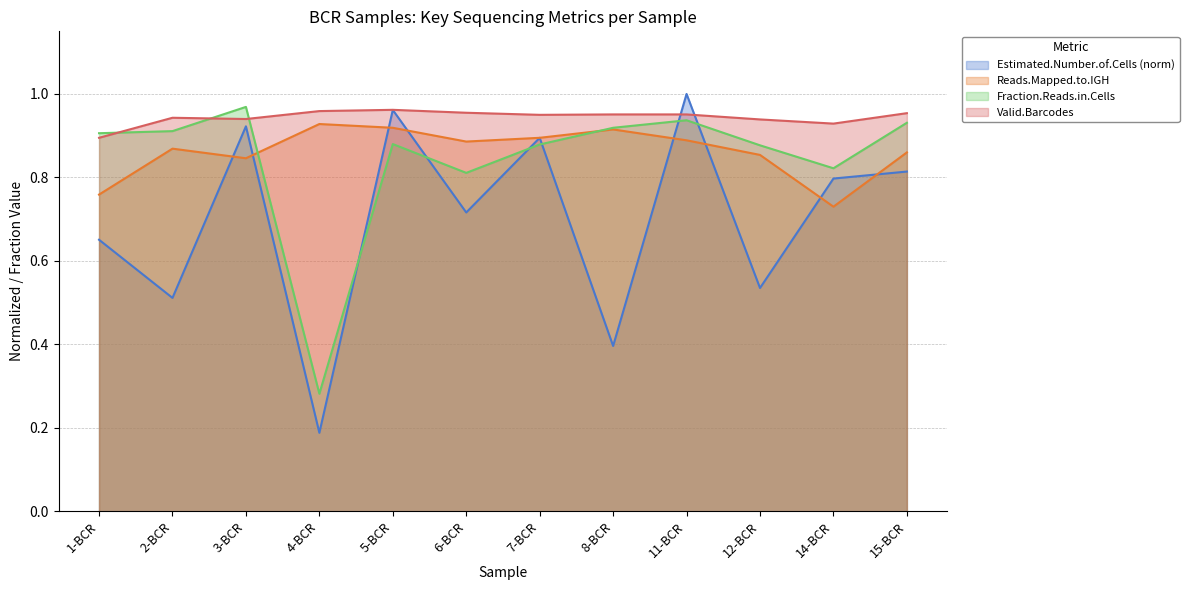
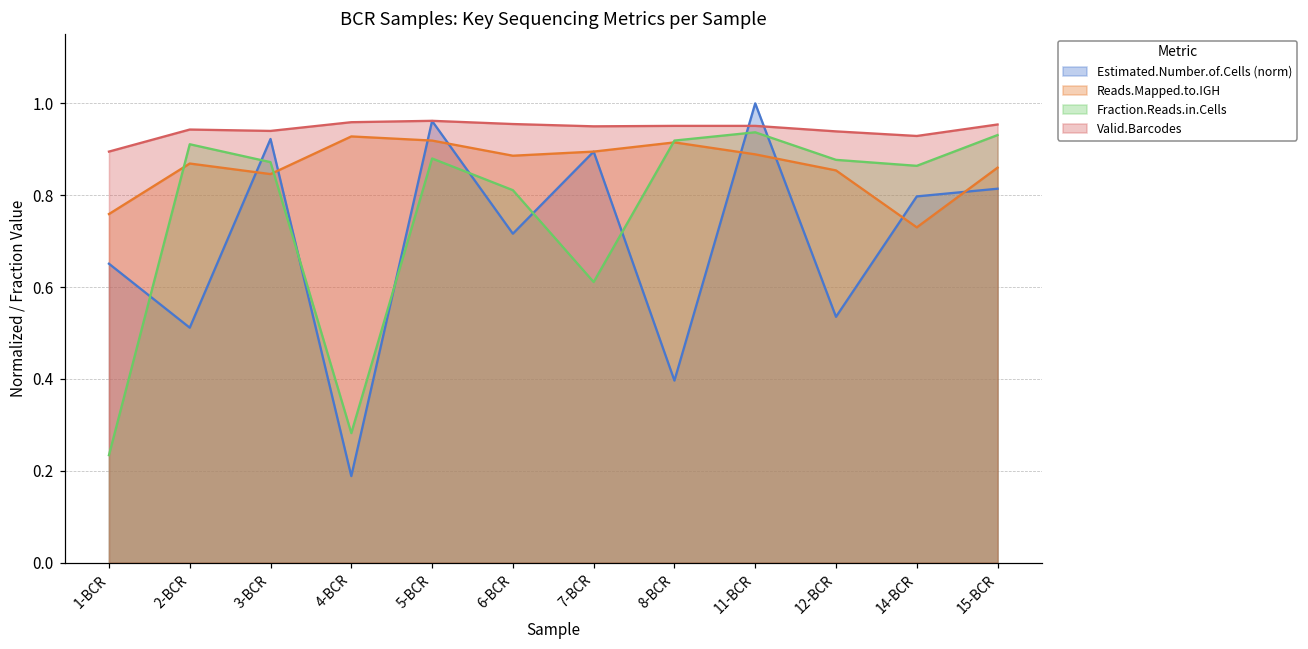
Fraction.Reads.in.Cells, 1-BCR: 0.91 -> 0.23
Fraction.Reads.in.Cells, 3-BCR: 0.97 -> 0.87
Fraction.Reads.in.Cells, 7-BCR: 0.88 -> 0.61
Fraction.Reads.in.Cells, 14-BCR: 0.82 -> 0.86
